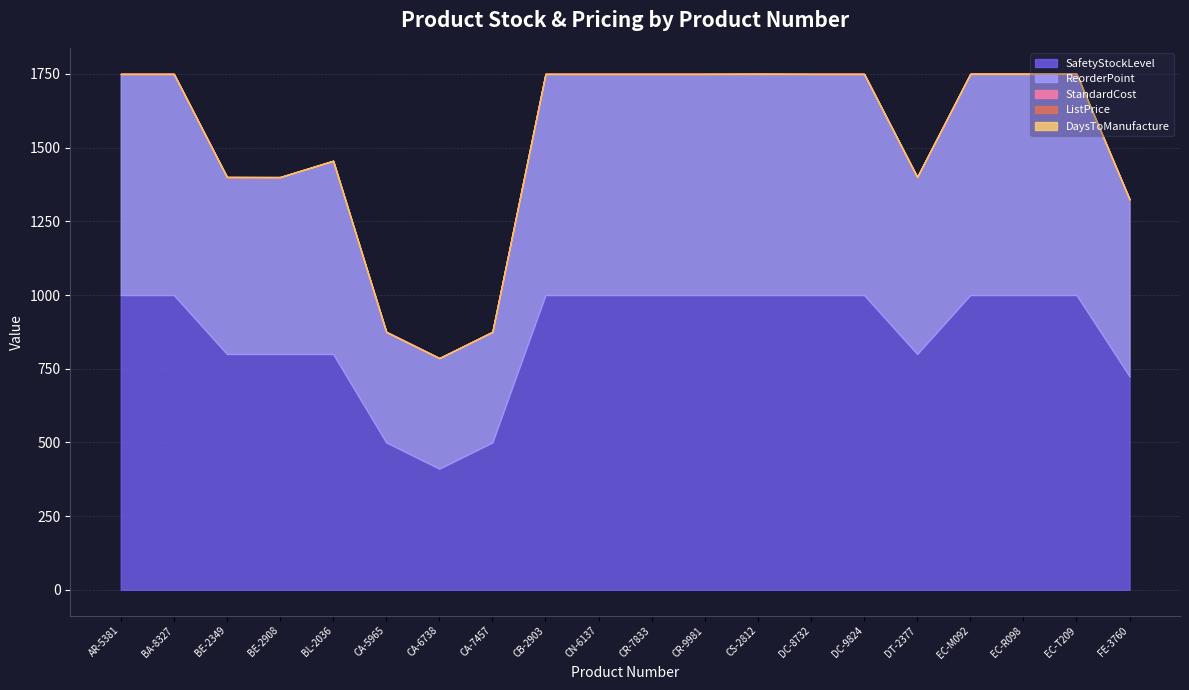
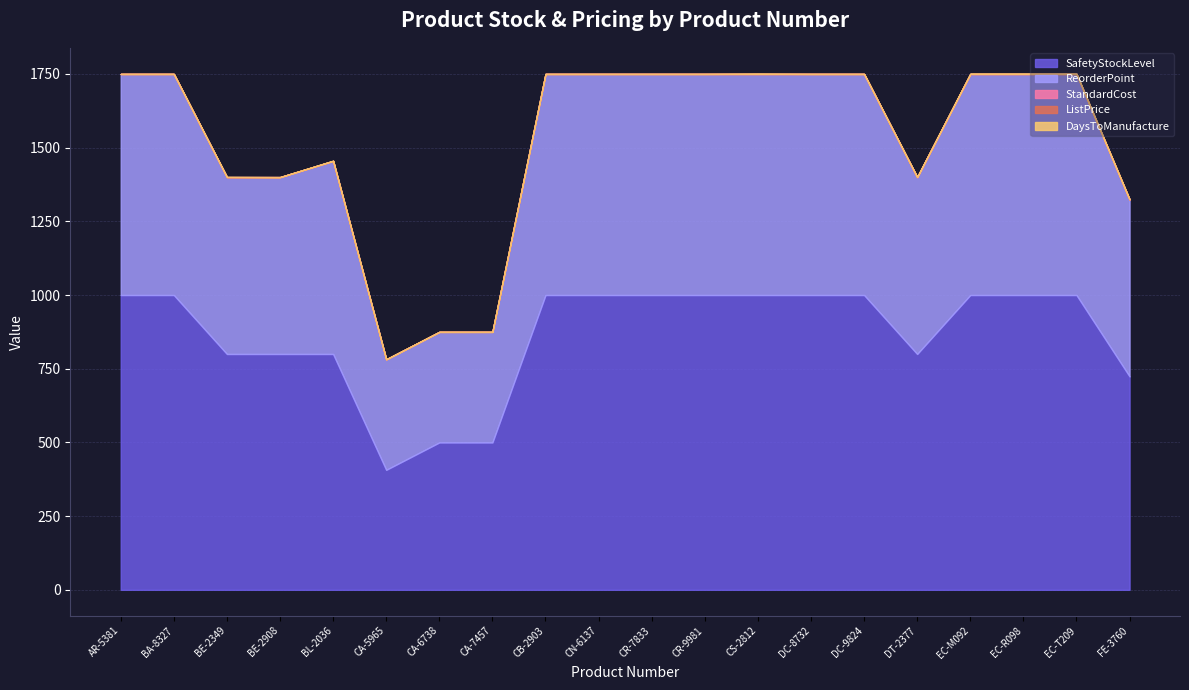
SafetyStockLevel, CA-5965: 500 -> 410
SafetyStockLevel, CA-6738: 410 -> 500
